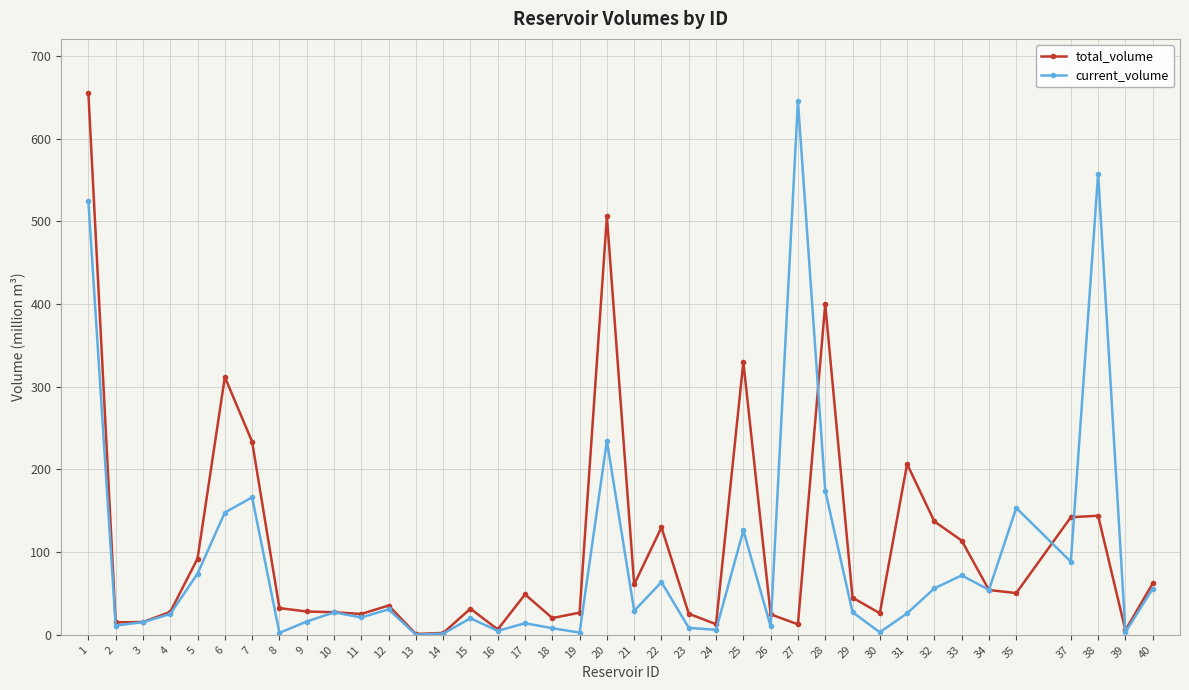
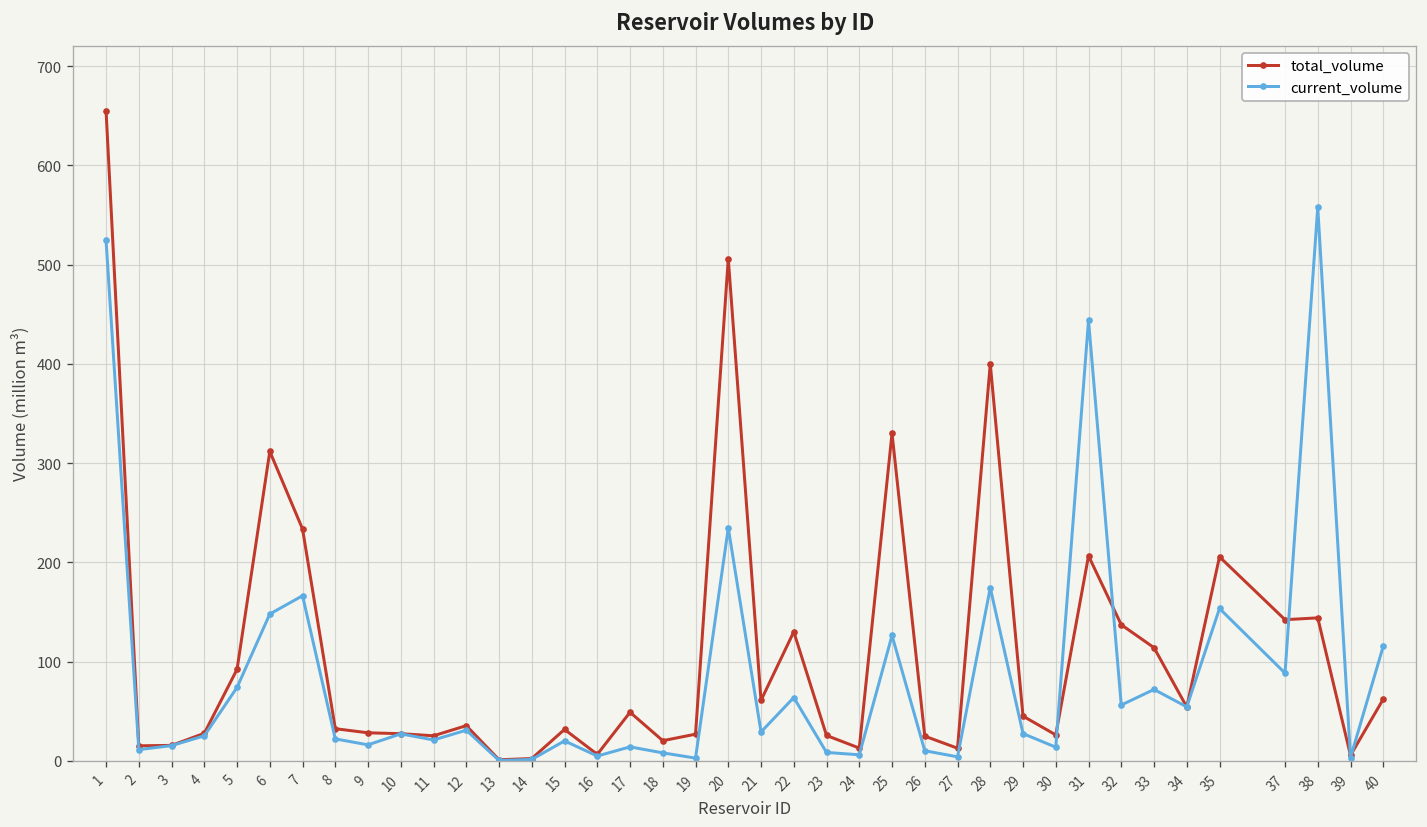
current_volume, 8: 0 -> 20
current_volume, 27: 650 -> 0
current_volume, 30: 0 -> 10
current_volume, 31: 30 -> 440
total_volume, 35: 50 -> 210
current_volume, 40: 60 -> 120
